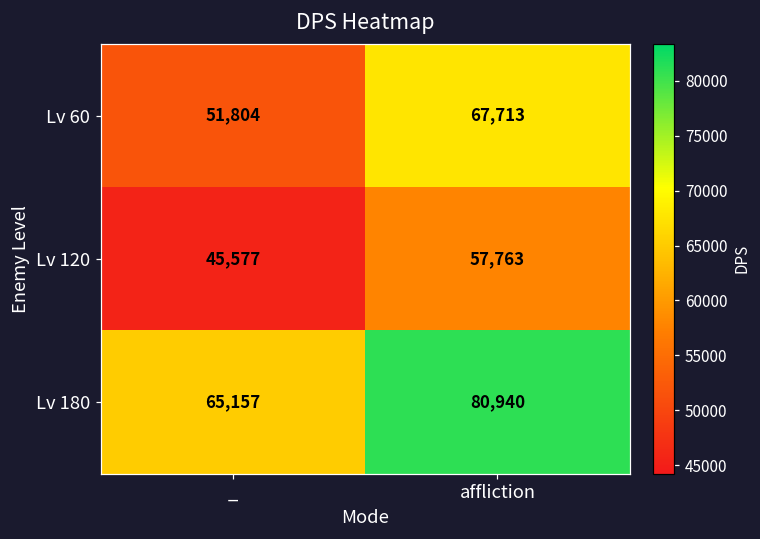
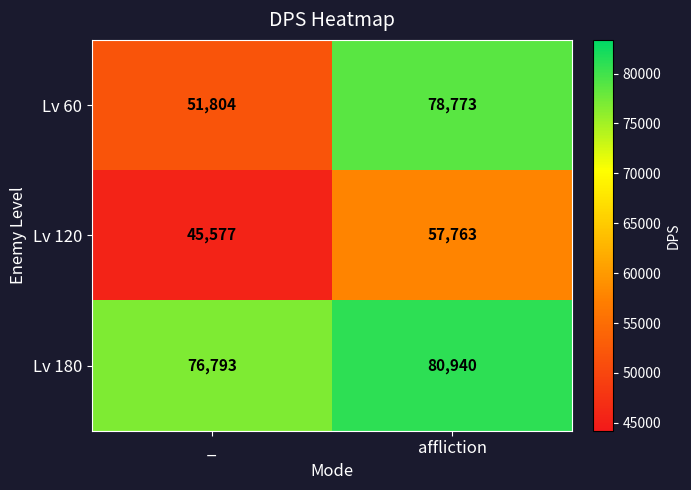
Lv 60, affliction: 67,713 -> 78,773
Lv 180, _: 65,157 -> 76,793
